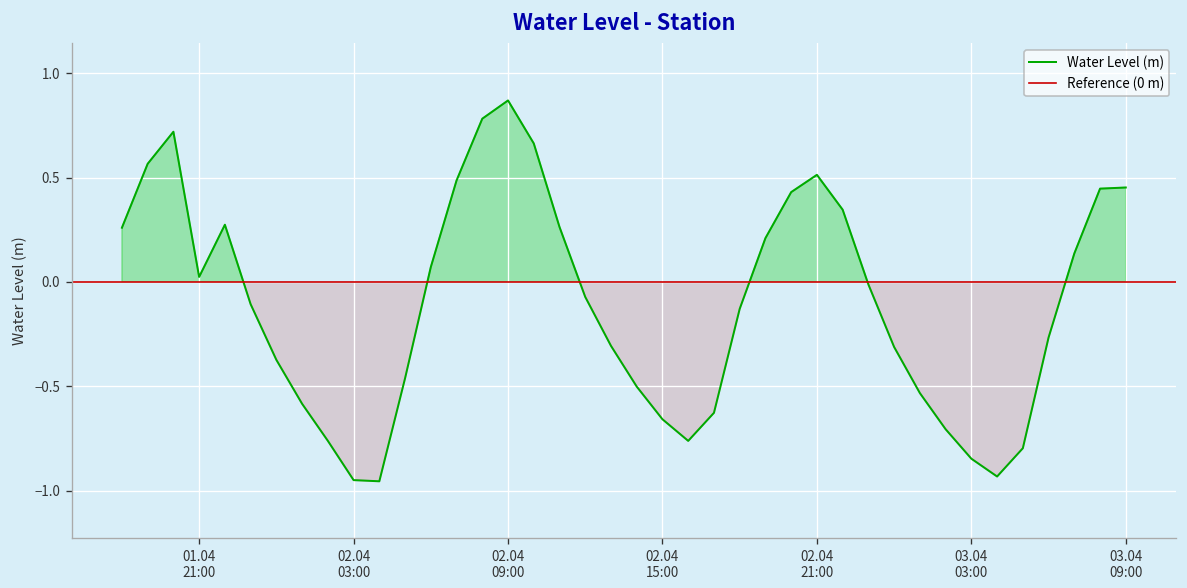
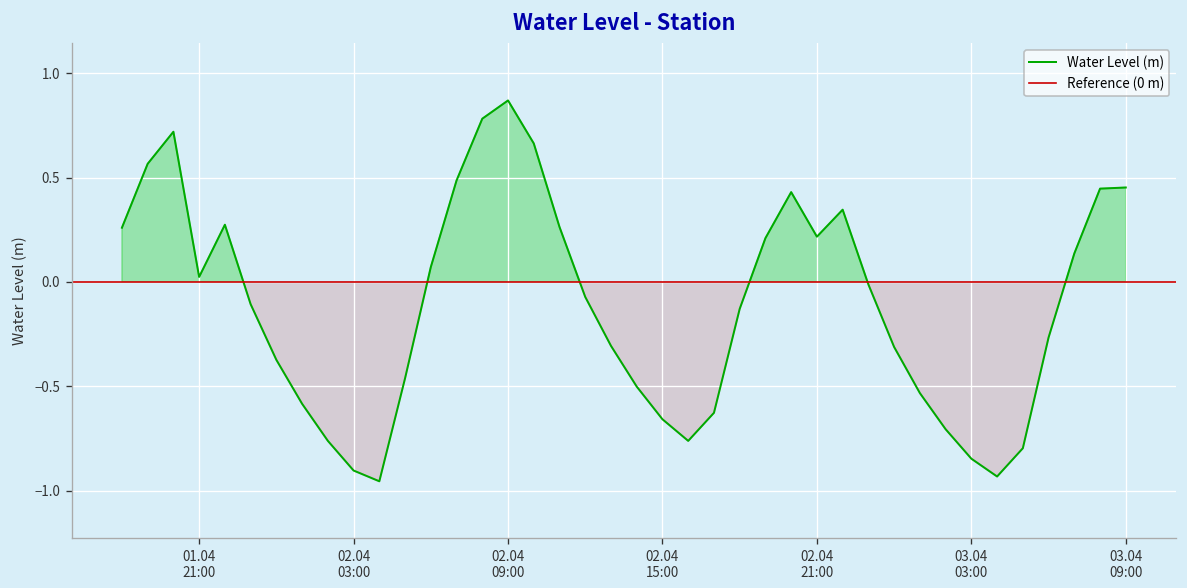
02.04 03:00: -0.95 -> -0.90
02.04 21:00: 0.51 -> 0.22
